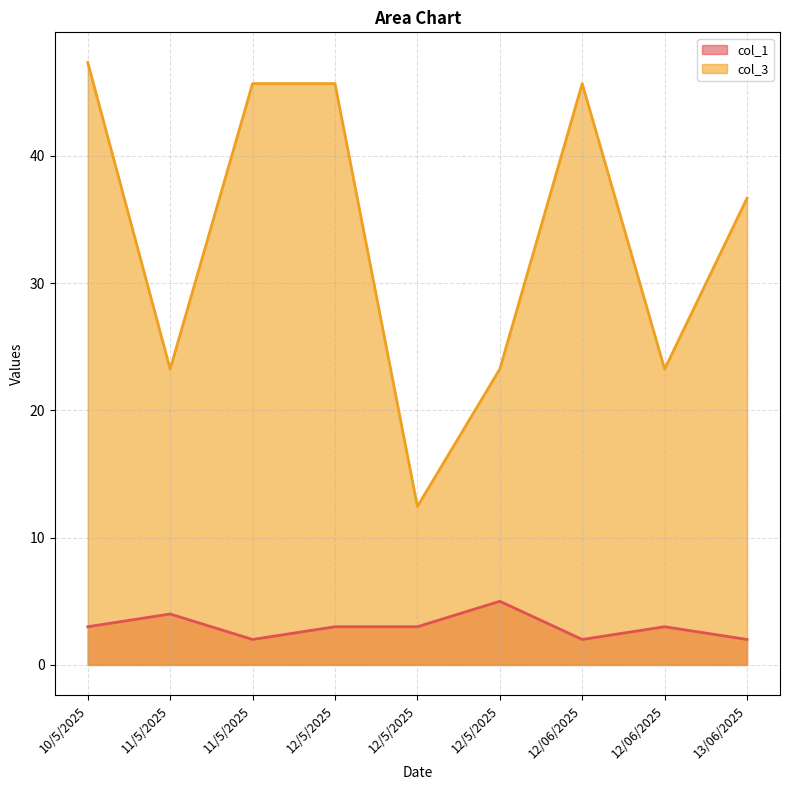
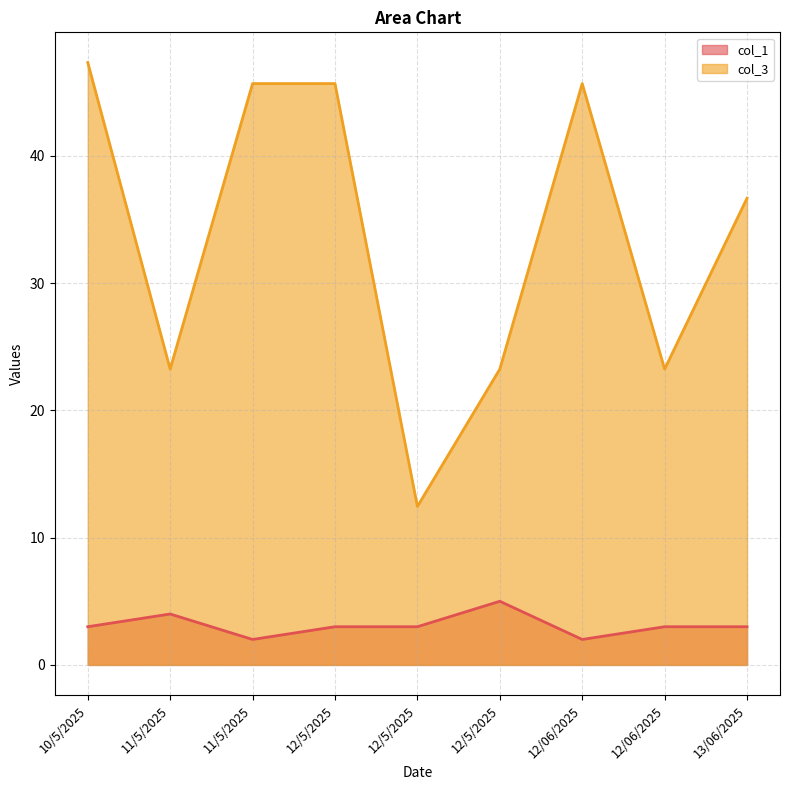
col_1, 13/06/2025: 2 -> 3
